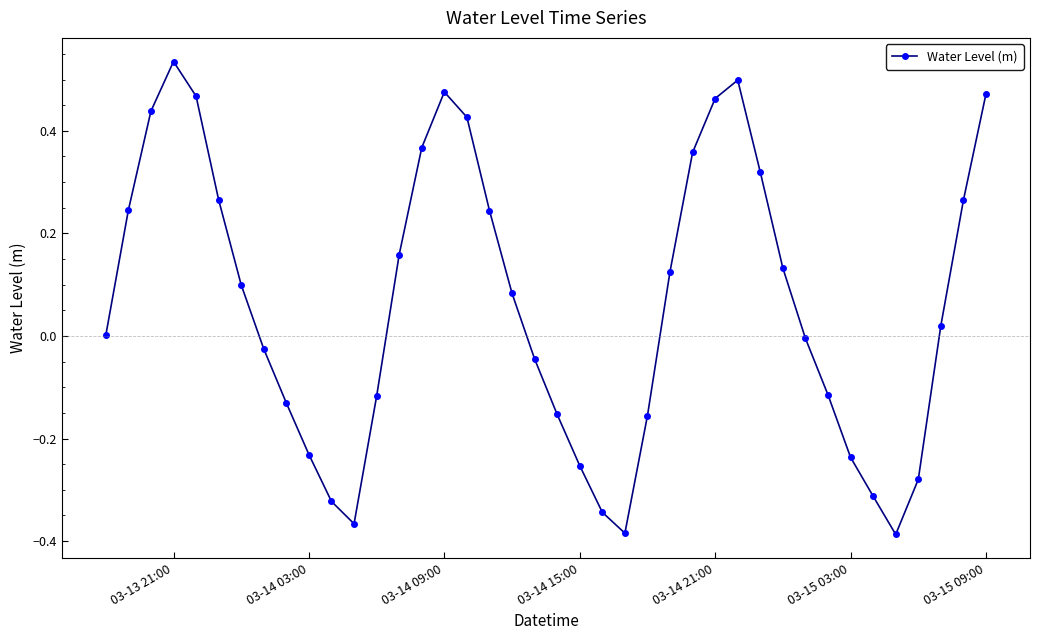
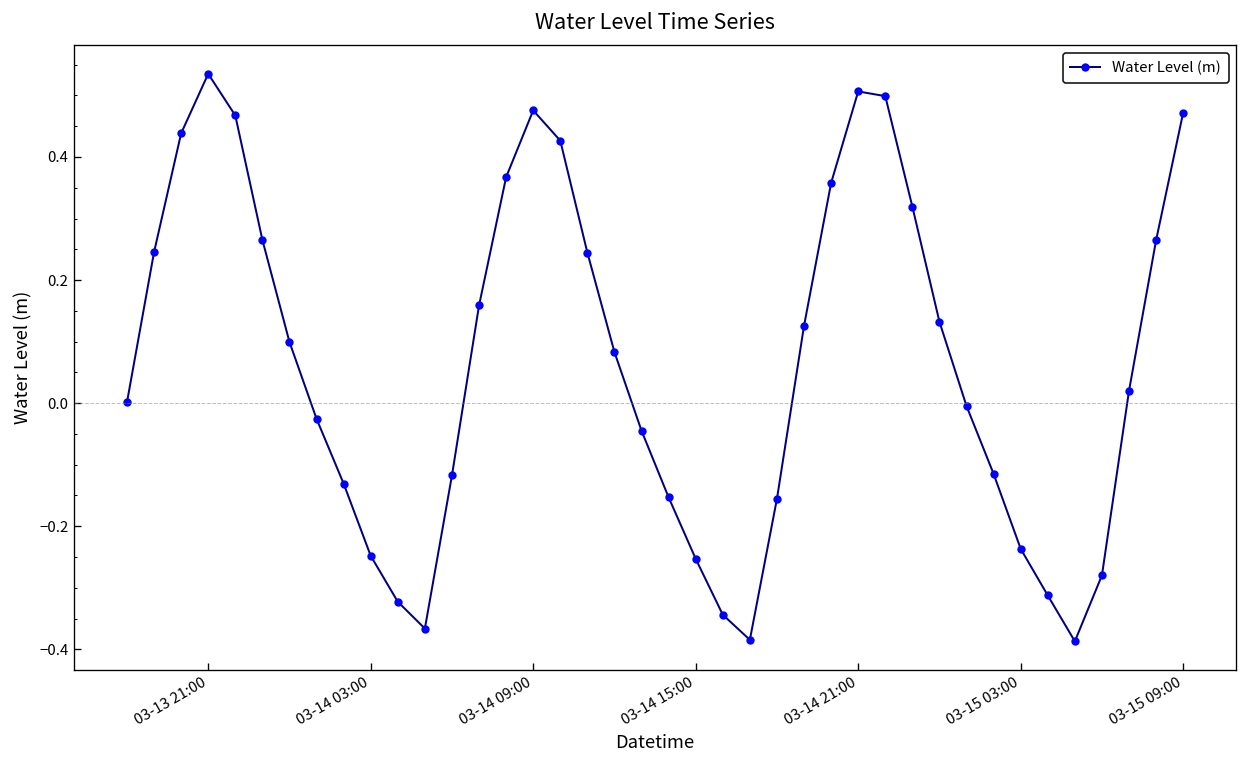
03-14 03:00: -0.23 -> -0.25
03-14 21:00: 0.46 -> 0.51
